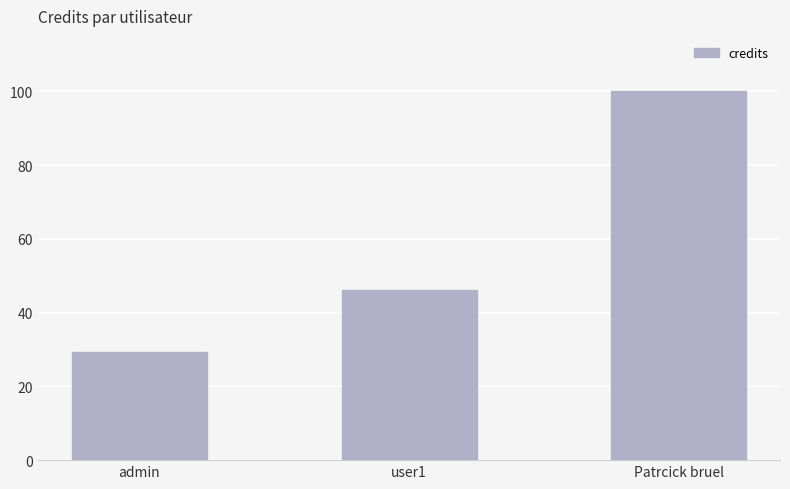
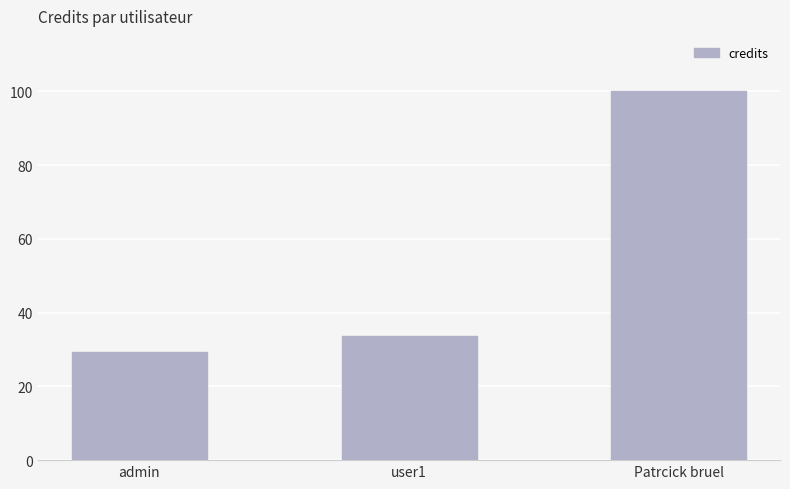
user1: 46 -> 34
